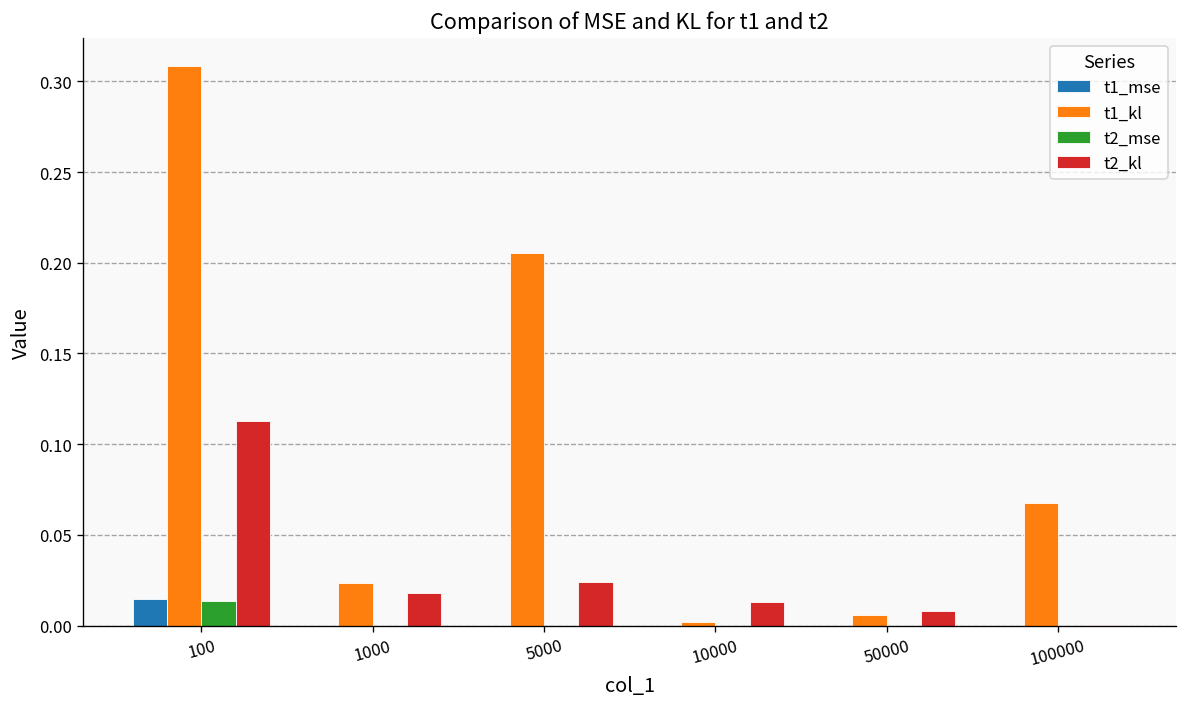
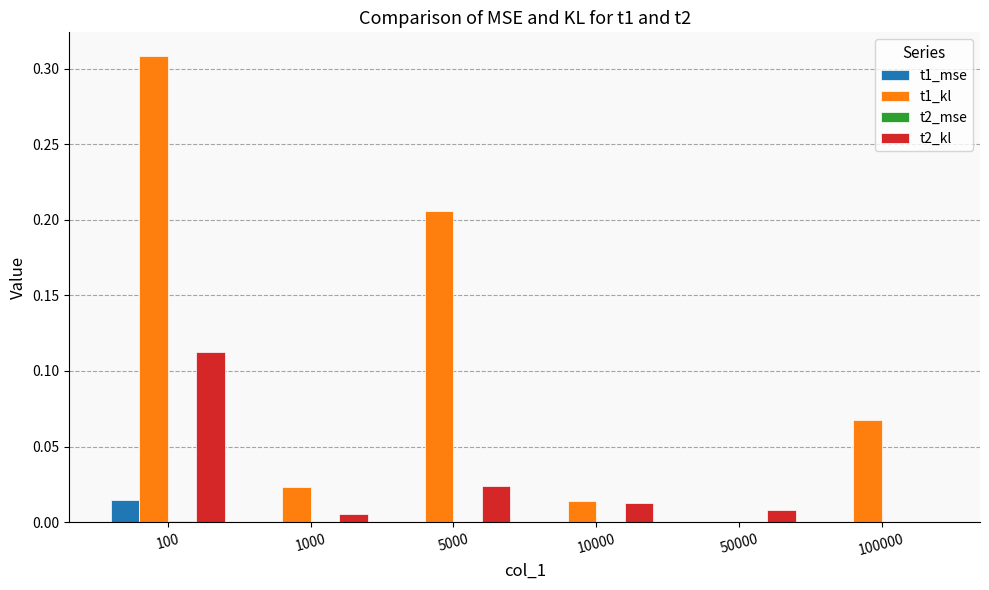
t2_mse, 100: 0.014 -> 0.001
t2_kl, 1000: 0.018 -> 0.005
t1_kl, 10000: 0.002 -> 0.014
t1_kl, 50000: 0.006 -> 0.000
